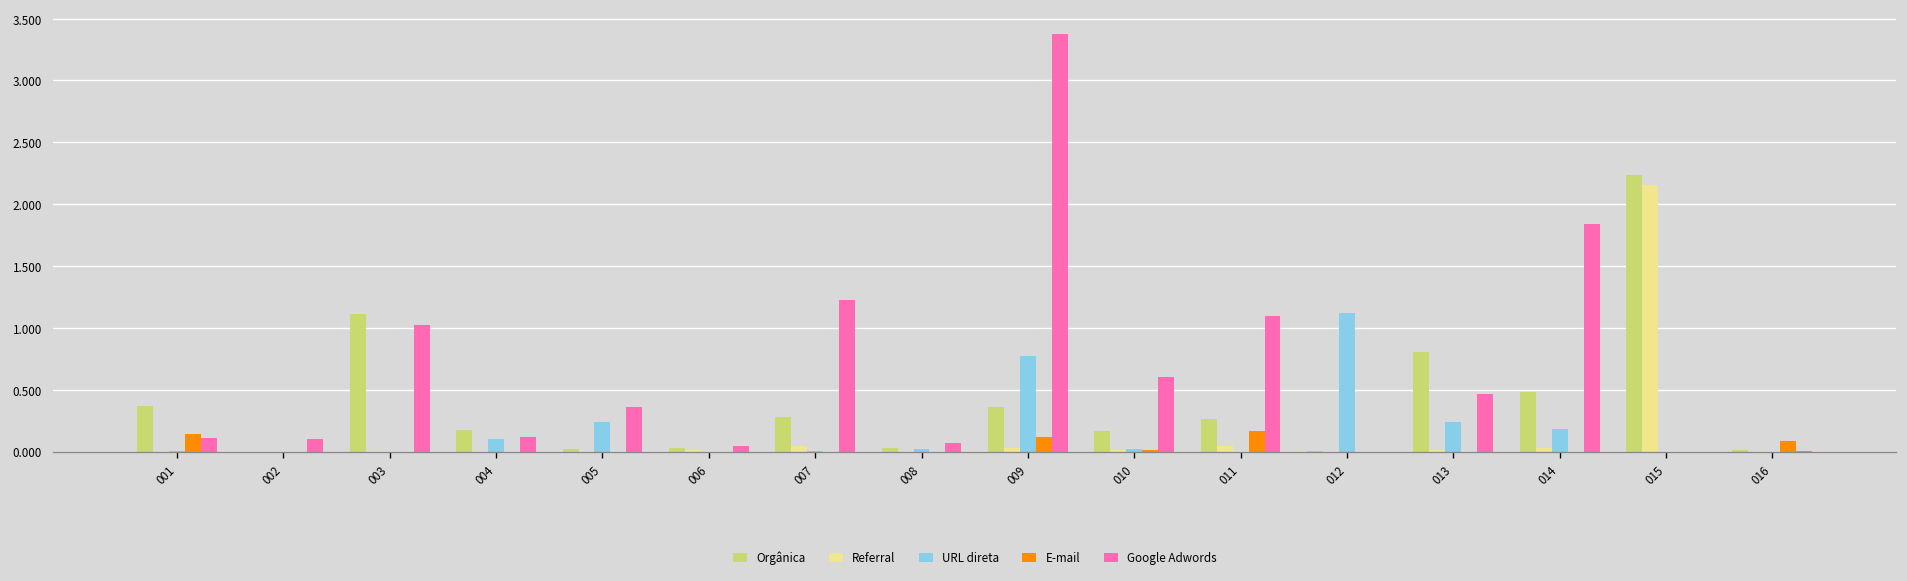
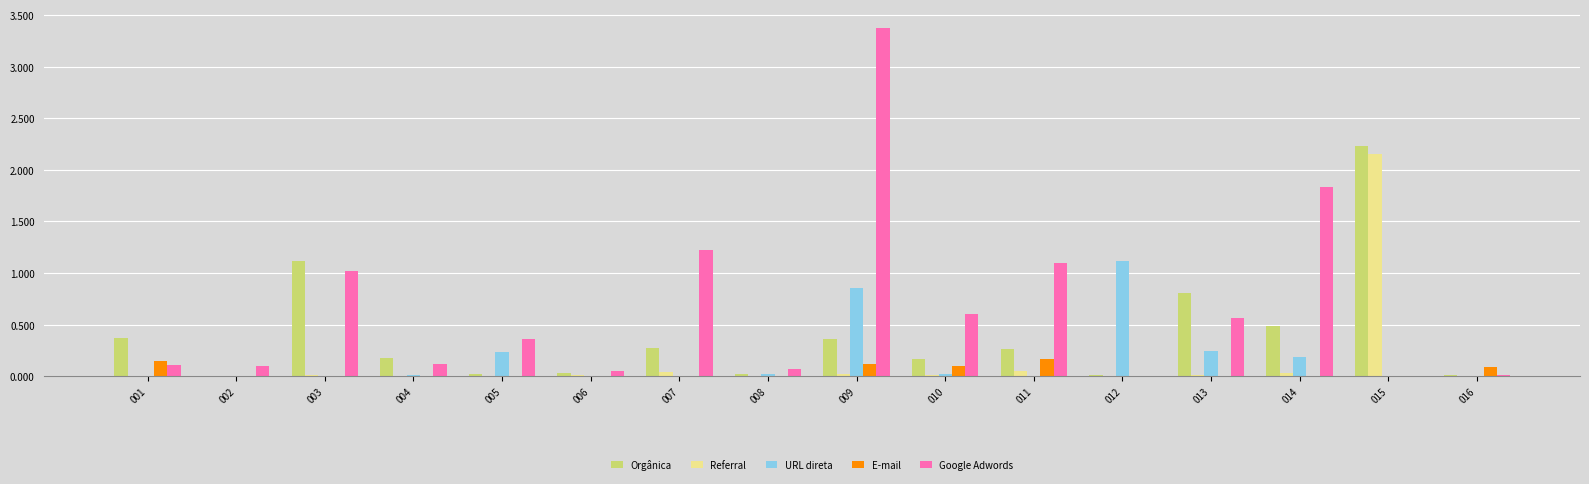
URL direta, 004: 0.10 -> 0.01
URL direta, 009: 0.77 -> 0.86
E-mail, 010: 0.01 -> 0.10
Google Adwords, 013: 0.46 -> 0.56
